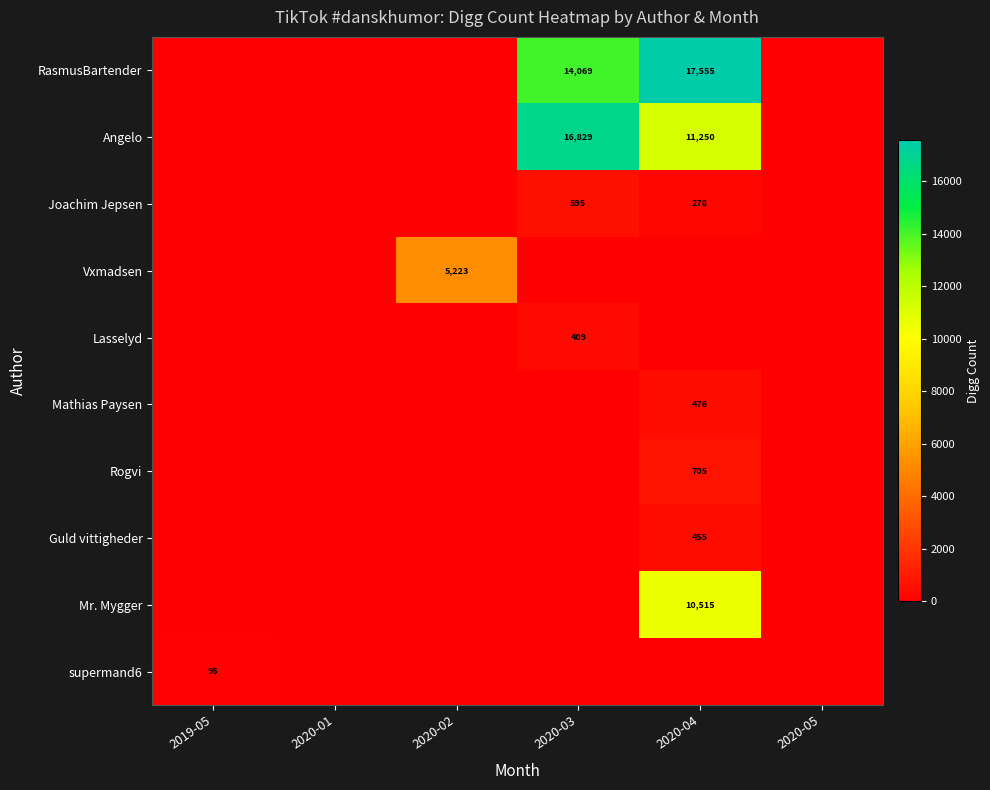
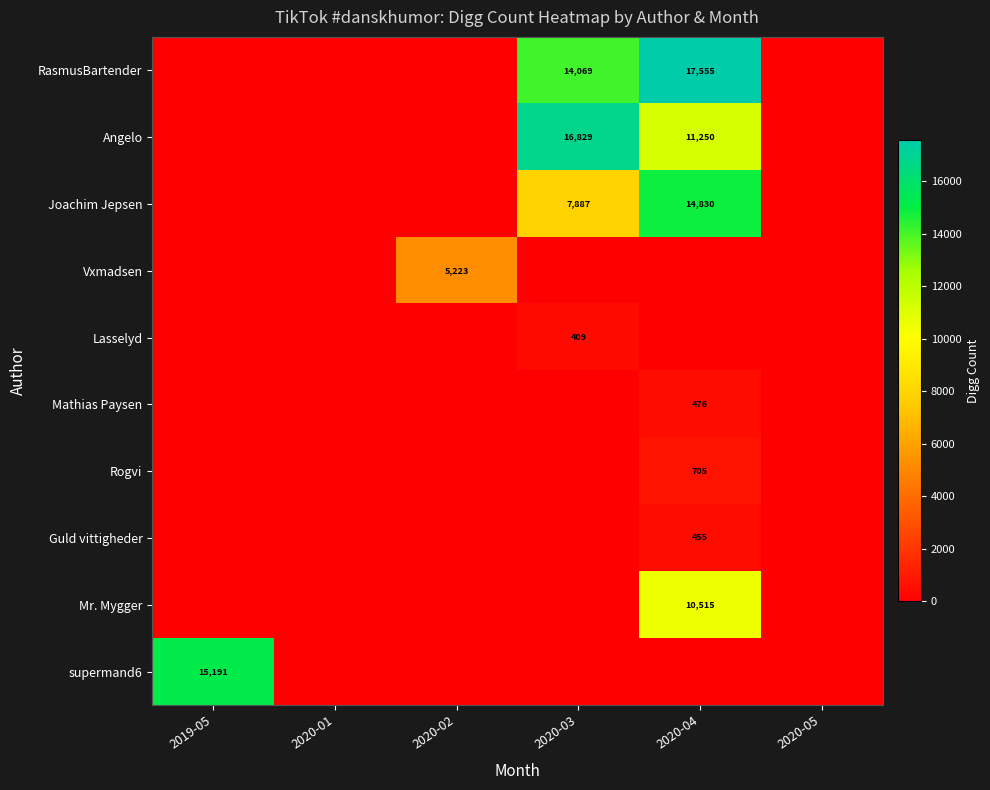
Joachim Jepsen, 2020-03: 595 -> 7,887
Joachim Jepsen, 2020-04: 278 -> 14,830
supermand6, 2019-05: 95 -> 15,191
